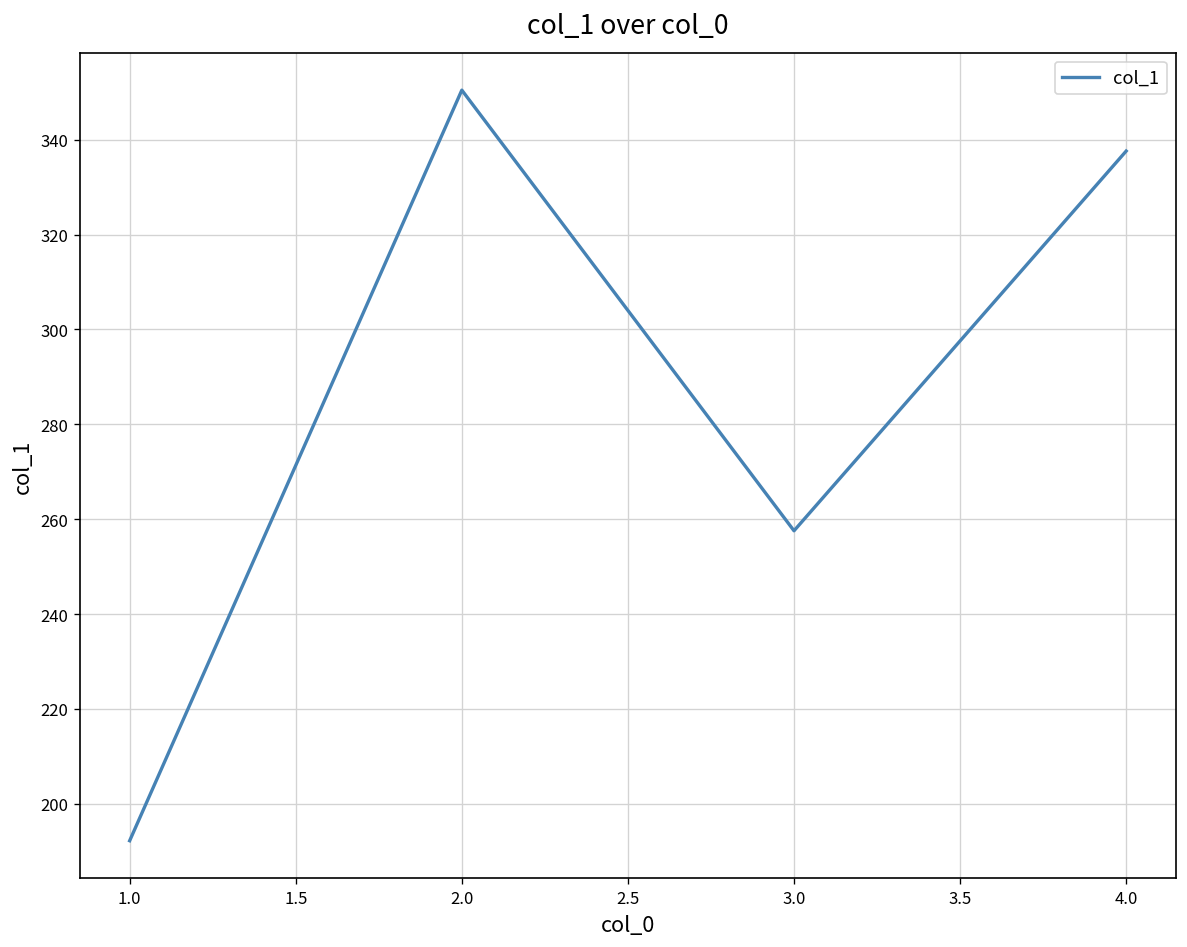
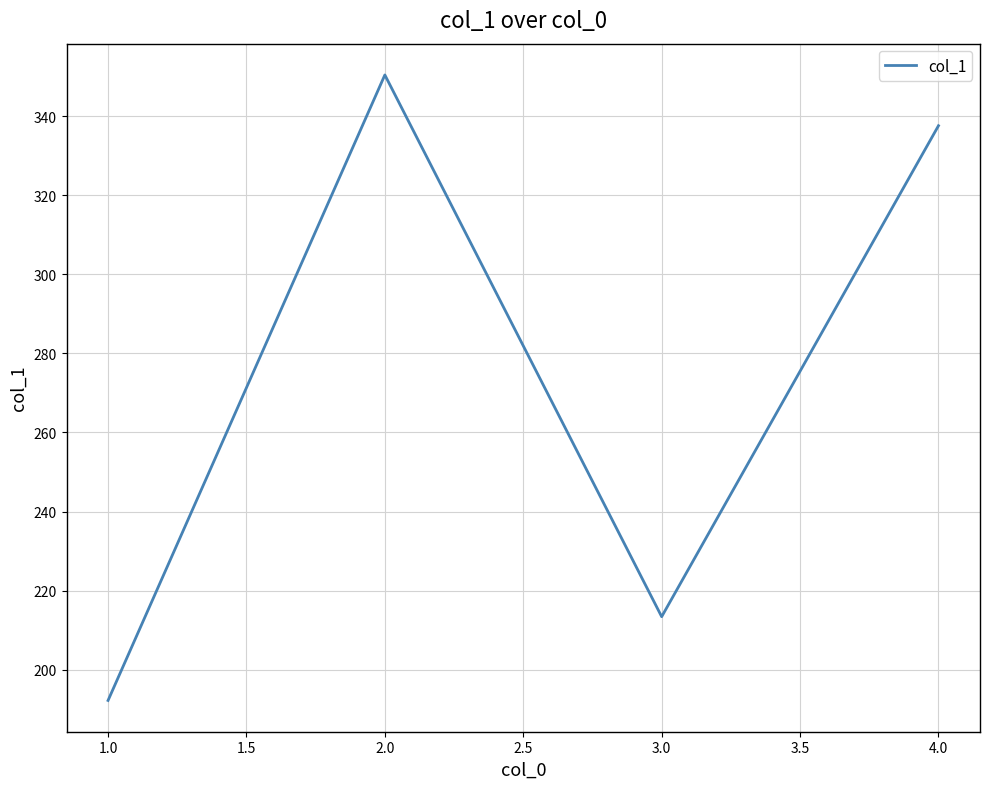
3.0: 258 -> 213
